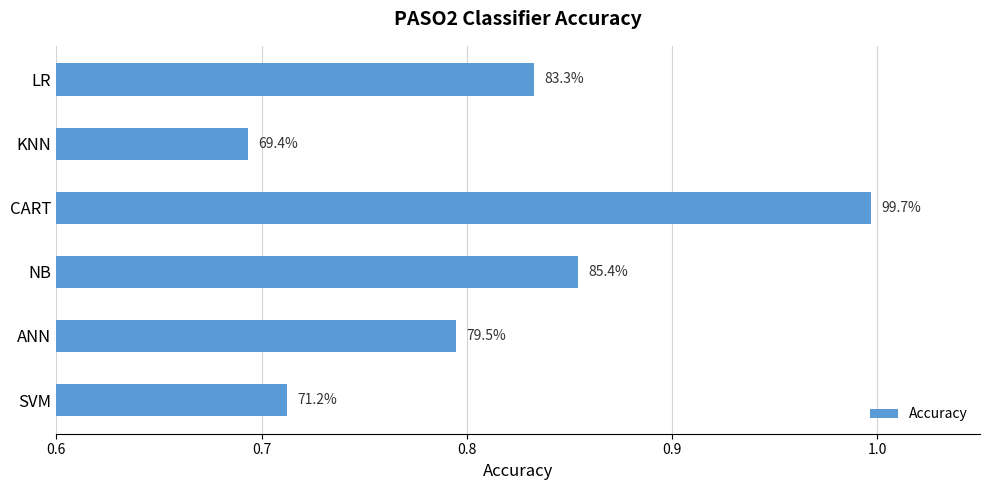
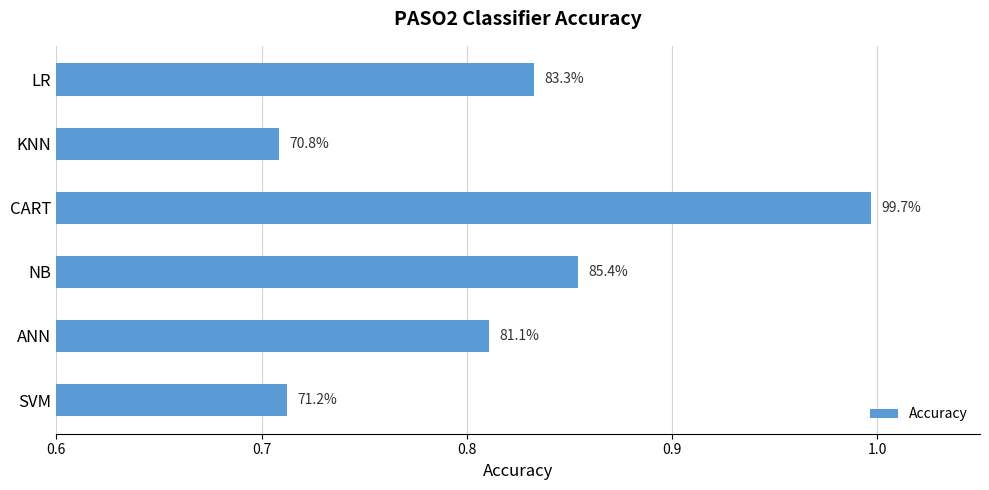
KNN: 69.4% -> 70.8%
ANN: 79.5% -> 81.1%
